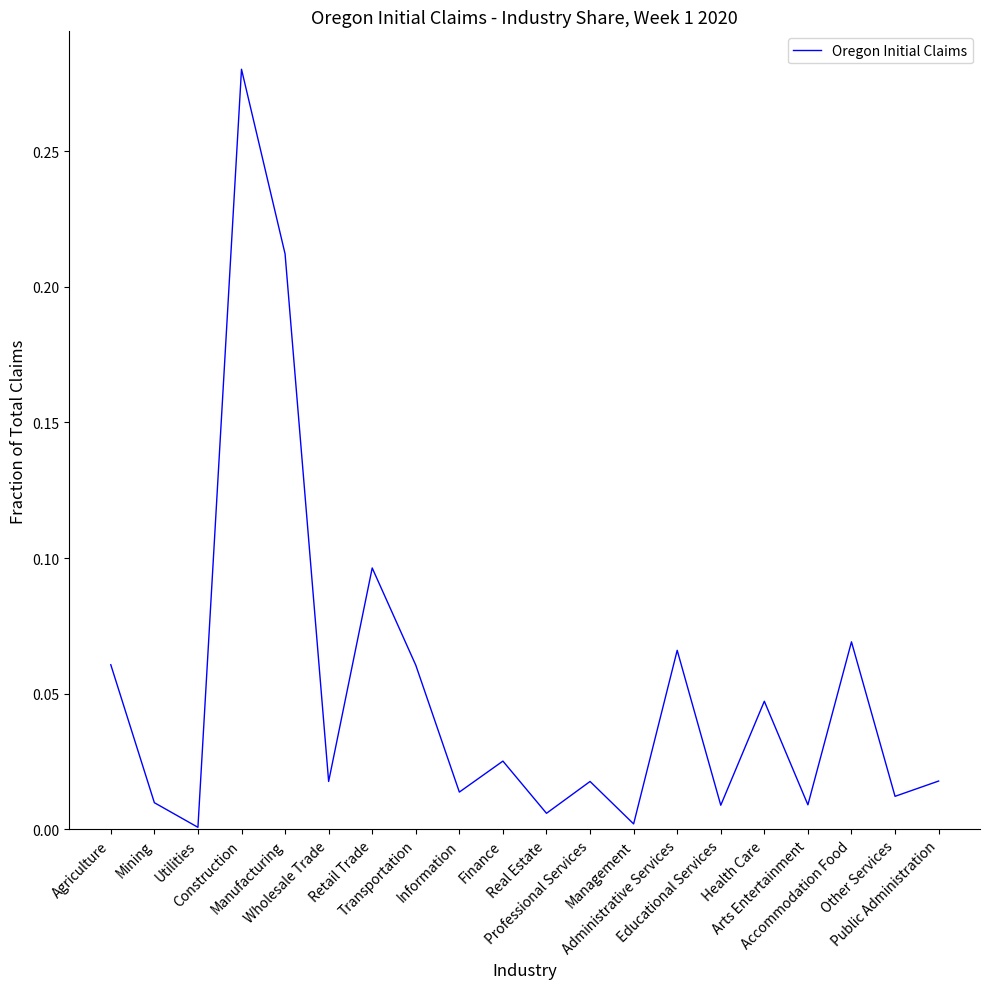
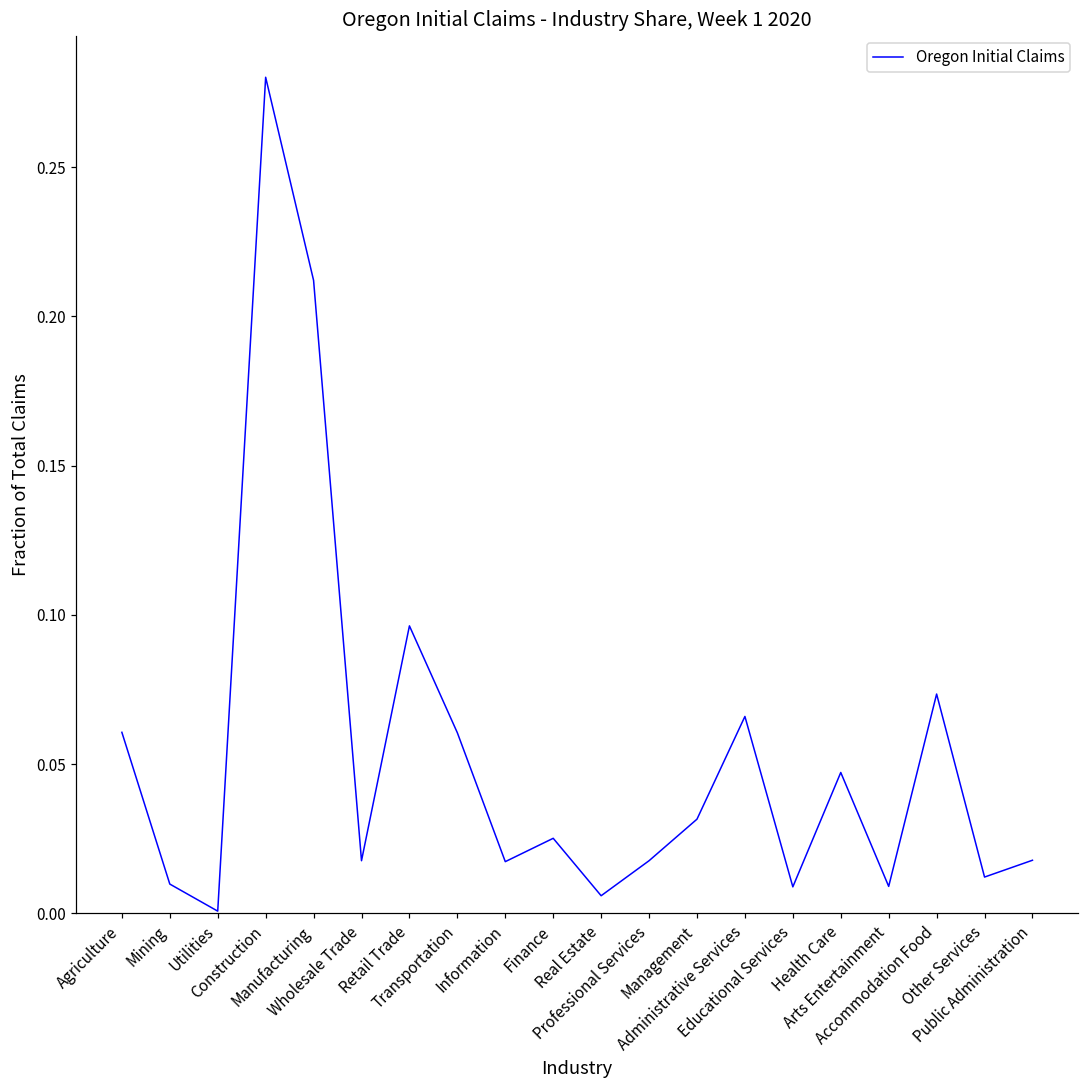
Information: 0.014 -> 0.017
Management: 0.002 -> 0.032
Accommodation Food: 0.069 -> 0.074
